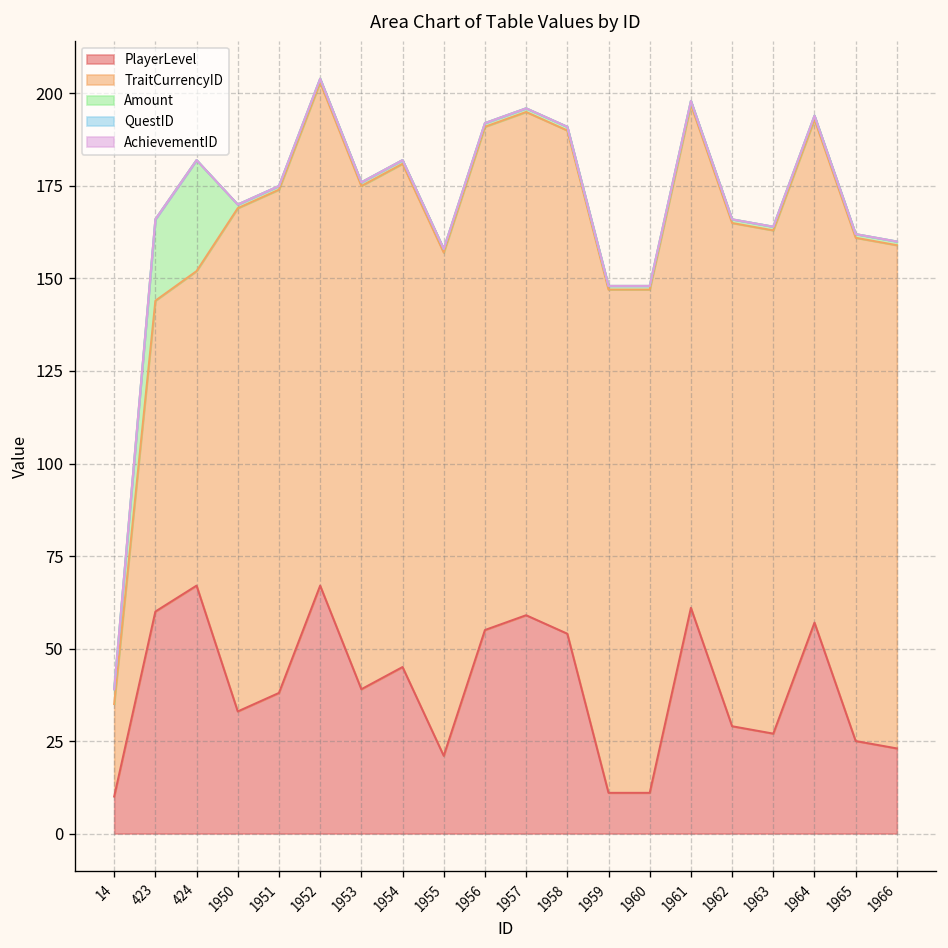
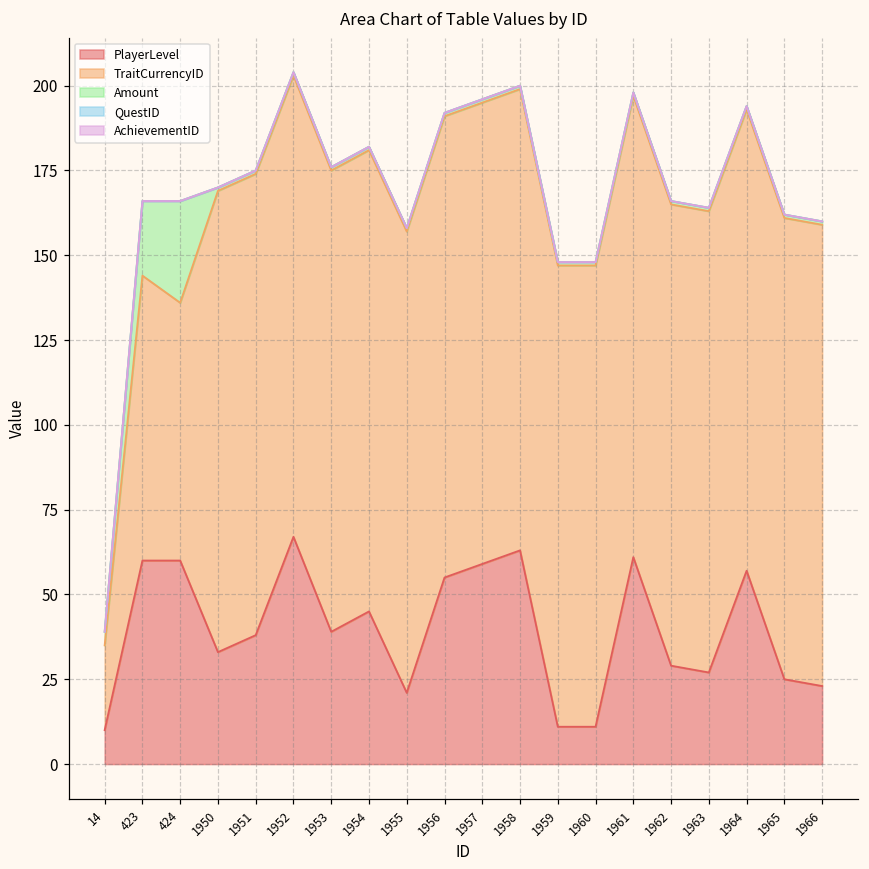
PlayerLevel, 424: 67 -> 60
TraitCurrencyID, 424: 85 -> 76
PlayerLevel, 1958: 54 -> 63
